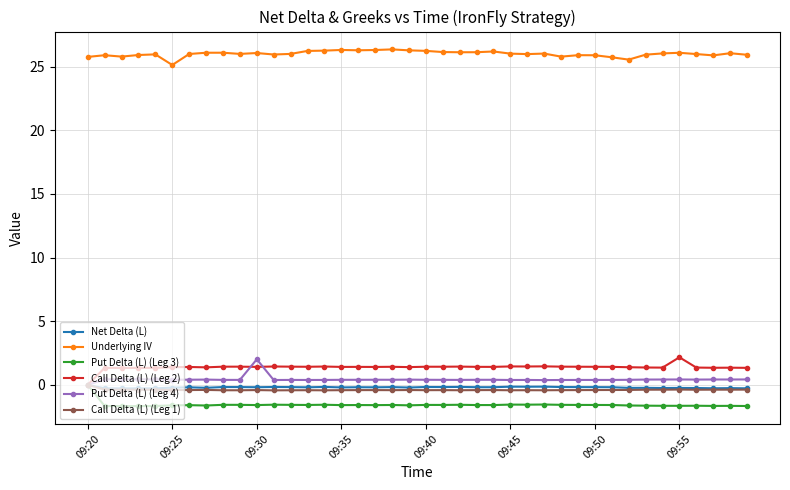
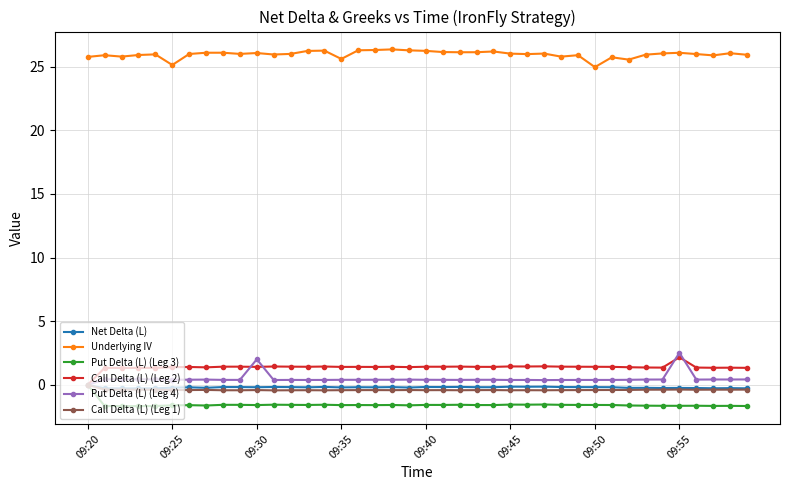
Underlying IV, 09:35: 26.3 -> 25.6
Underlying IV, 09:50: 25.9 -> 25.0
Put Delta (L) (Leg 4), 09:55: 0.4 -> 2.5
